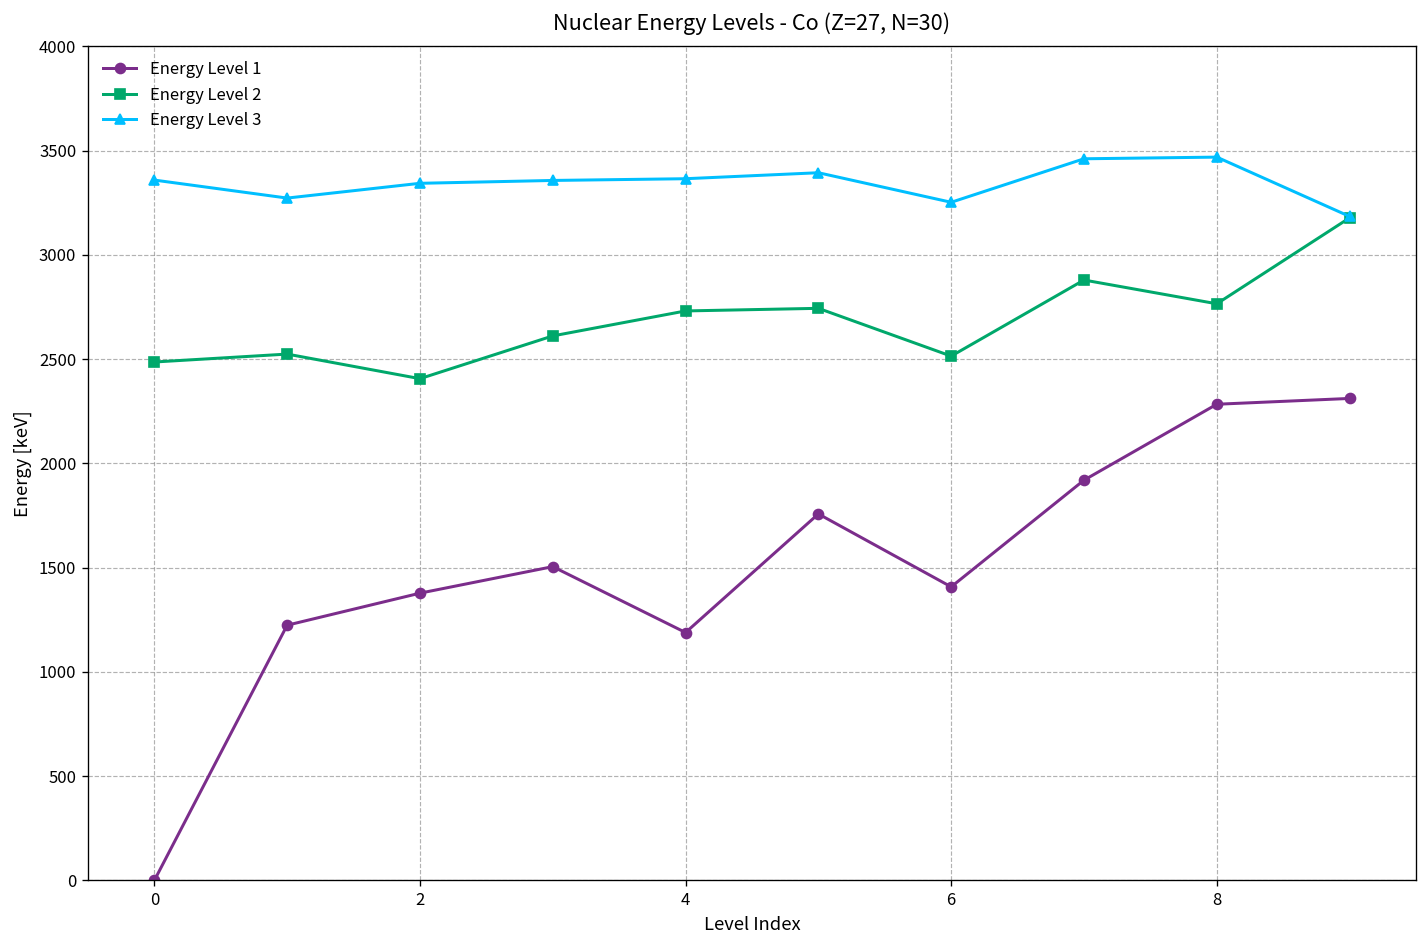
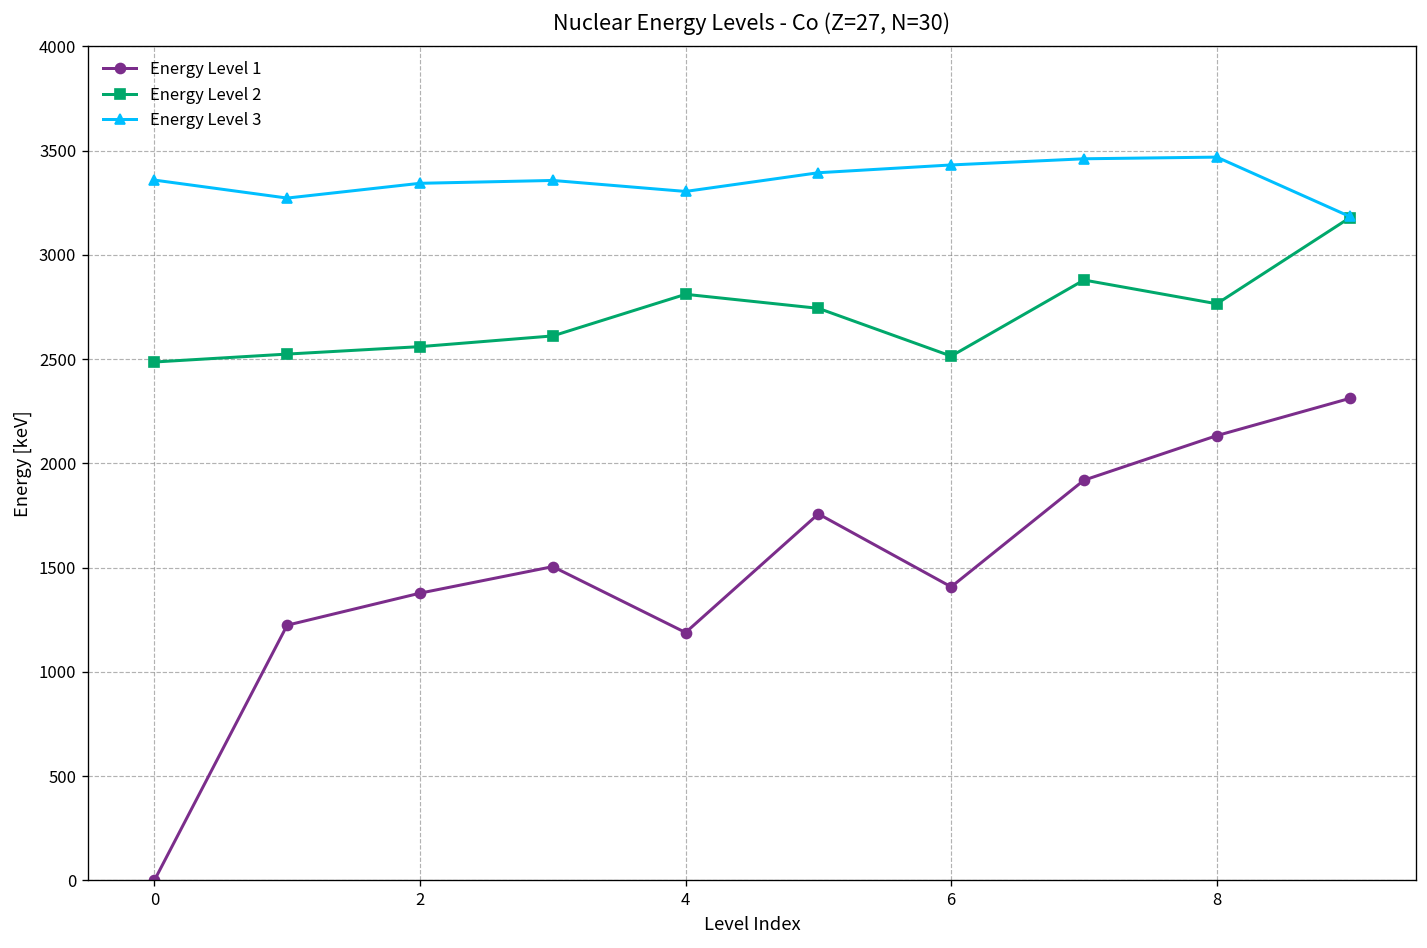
Energy Level 2, 2: 2410 -> 2560
Energy Level 2, 4: 2730 -> 2810
Energy Level 3, 4: 3370 -> 3300
Energy Level 3, 6: 3250 -> 3430
Energy Level 1, 8: 2280 -> 2130
